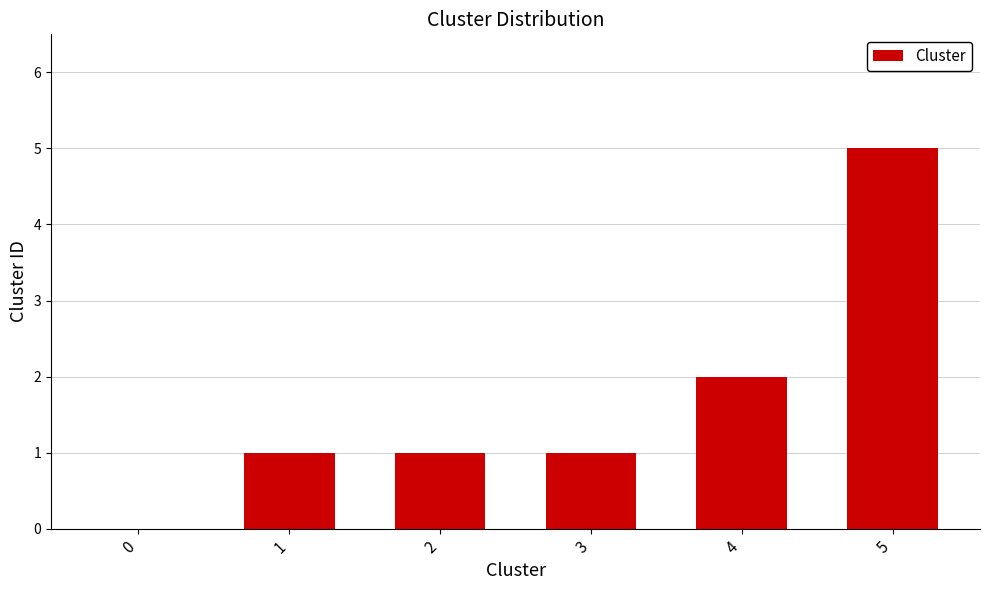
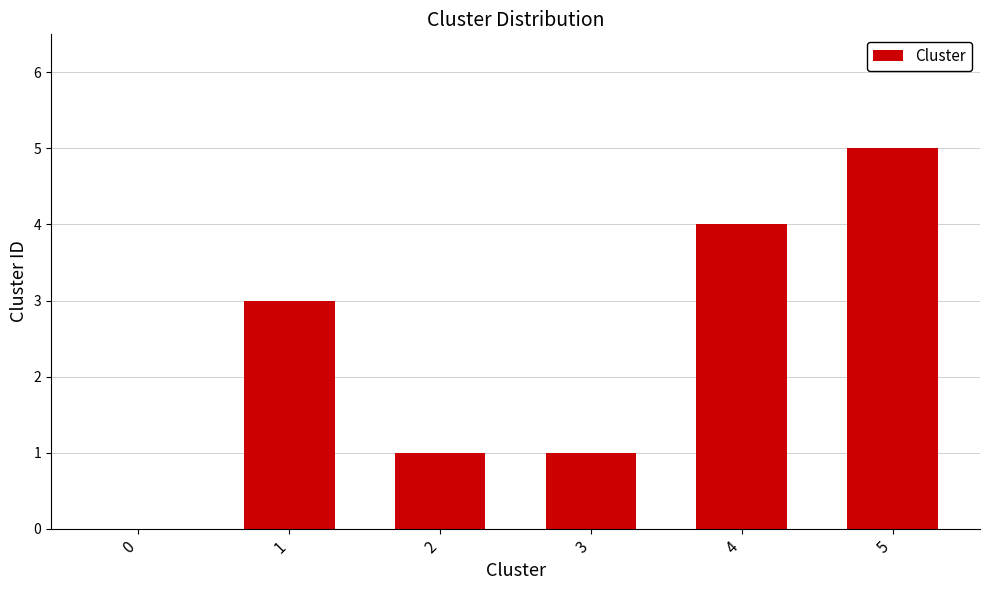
1: 1 -> 3
4: 2 -> 4
